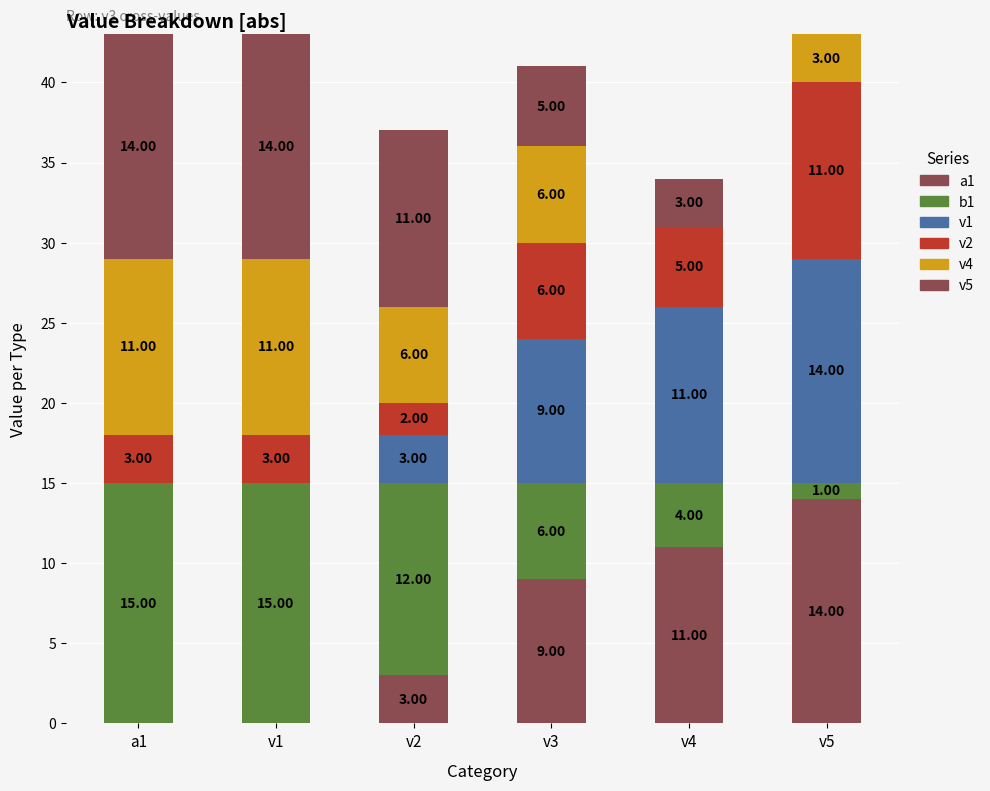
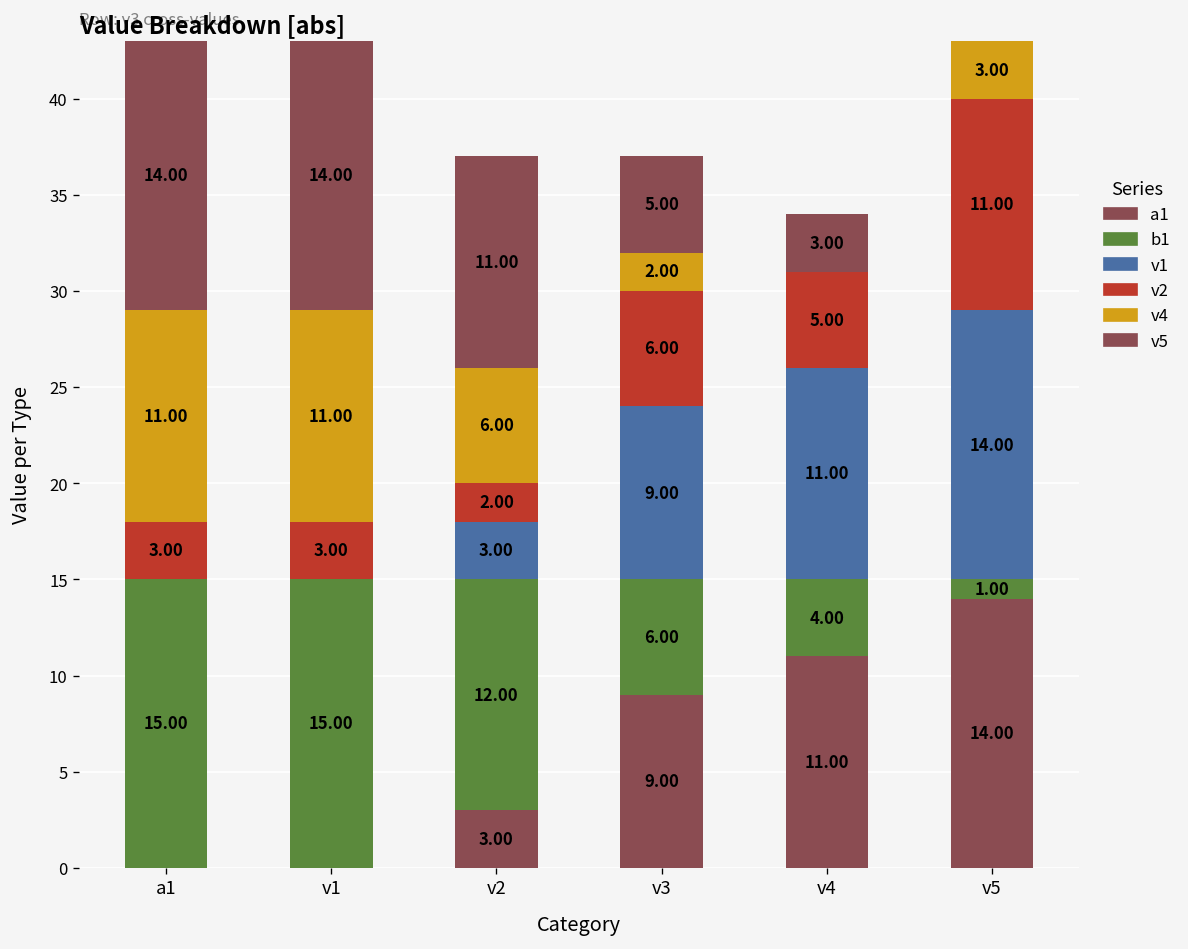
v4, v3: 6.00 -> 2.00
